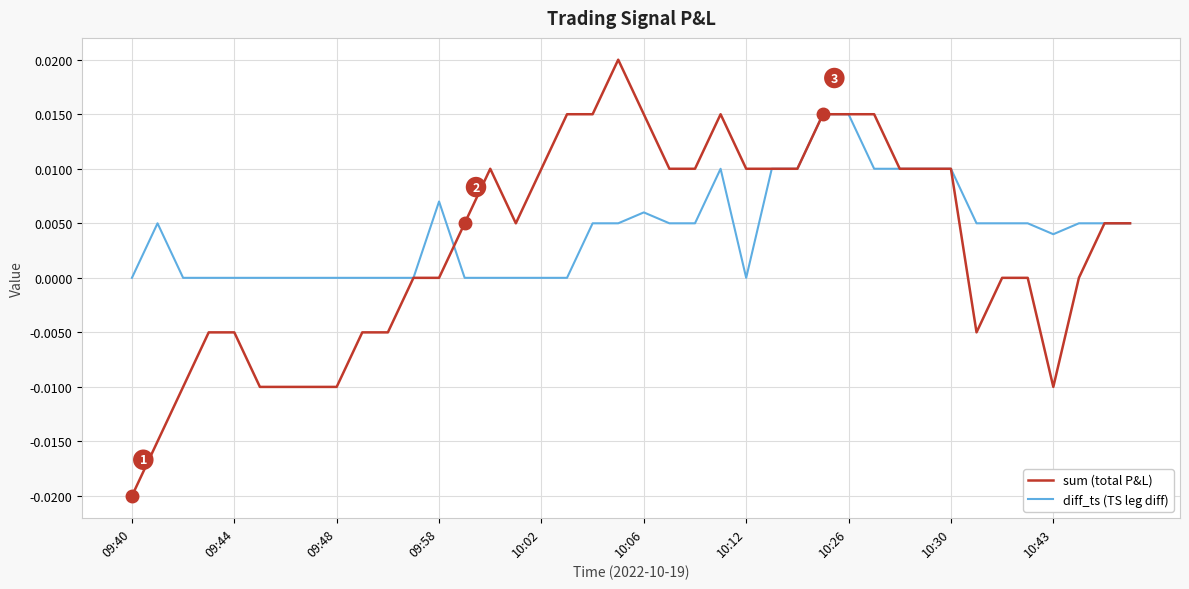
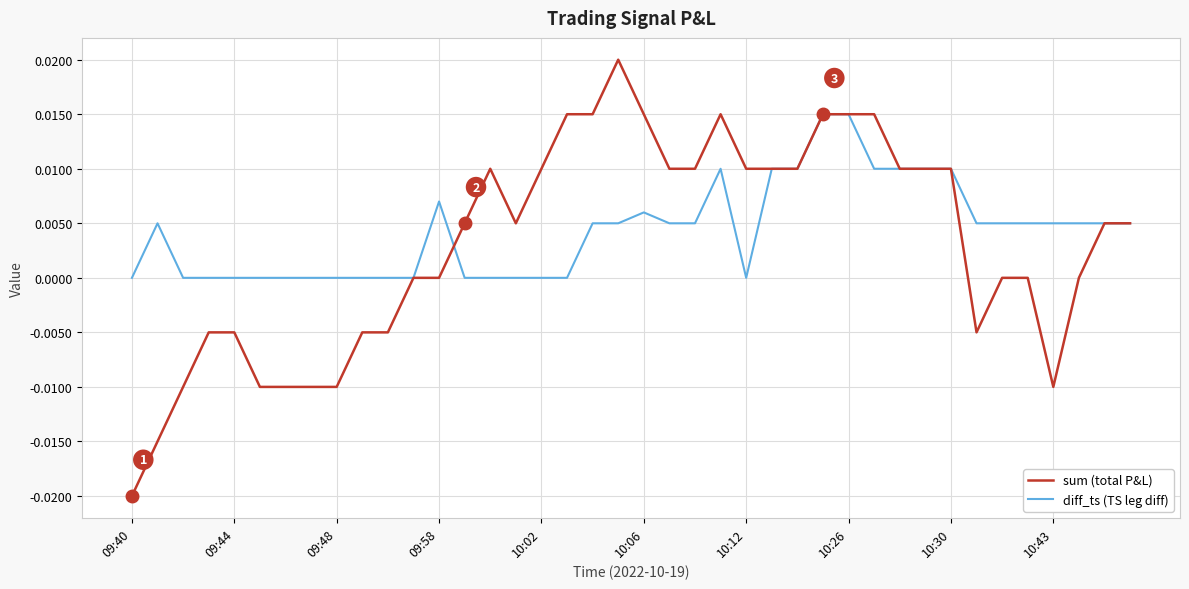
diff_ts (TS leg diff), 10:43: 0.004 -> 0.005
